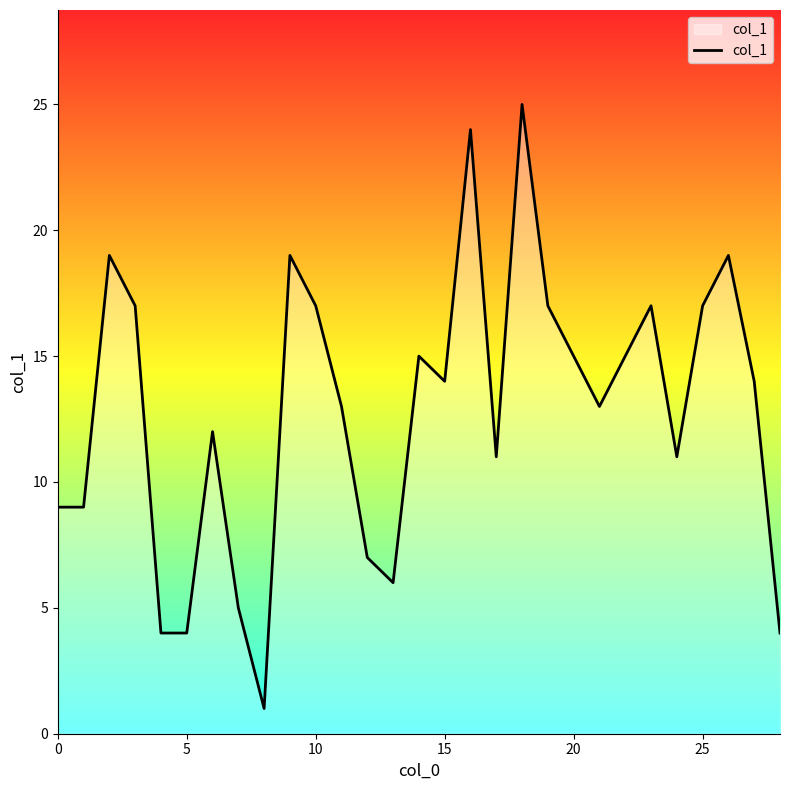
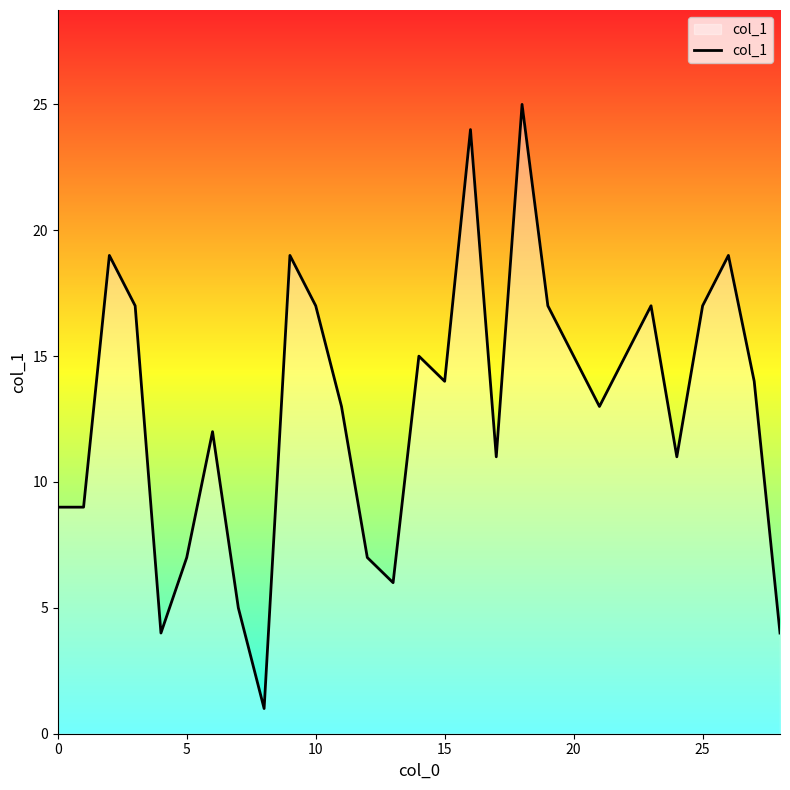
5: 4 -> 7
